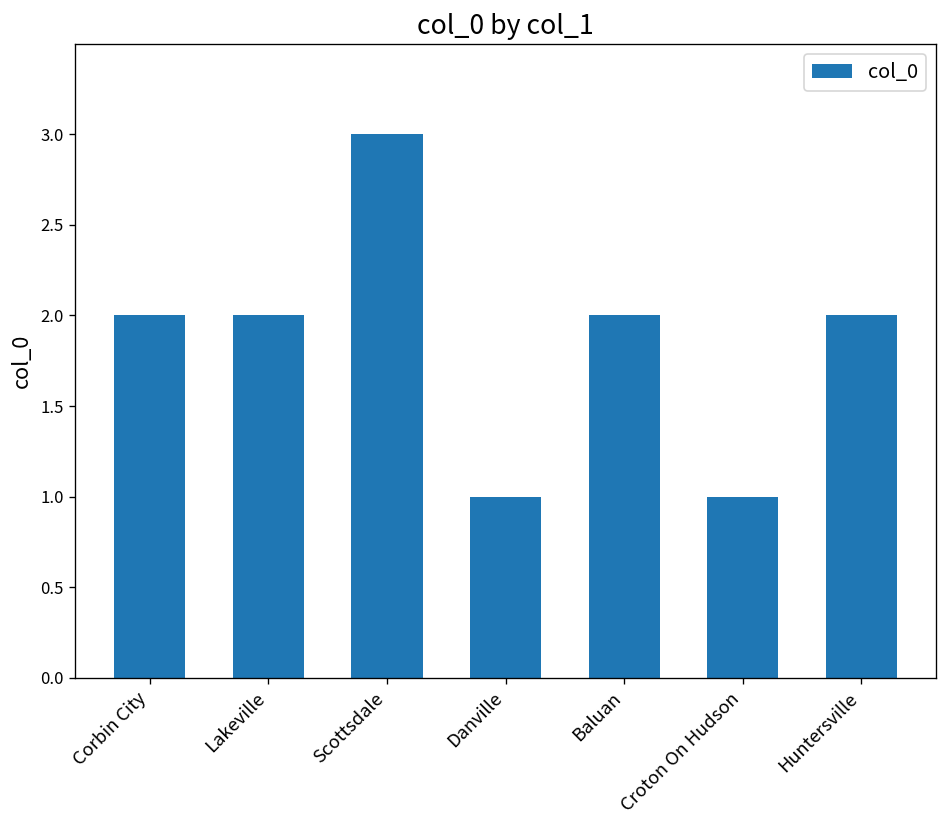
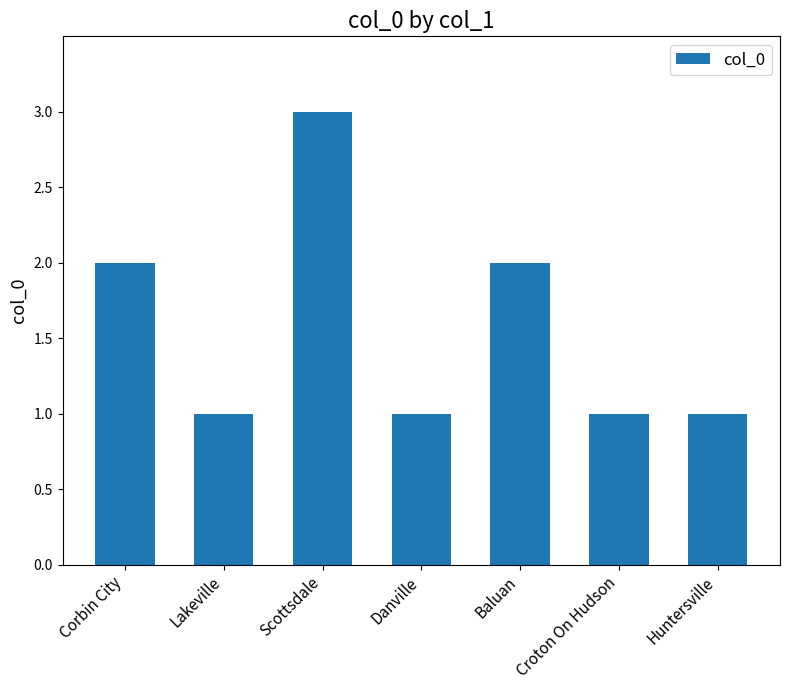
Lakeville: 2 -> 1
Huntersville: 2 -> 1
